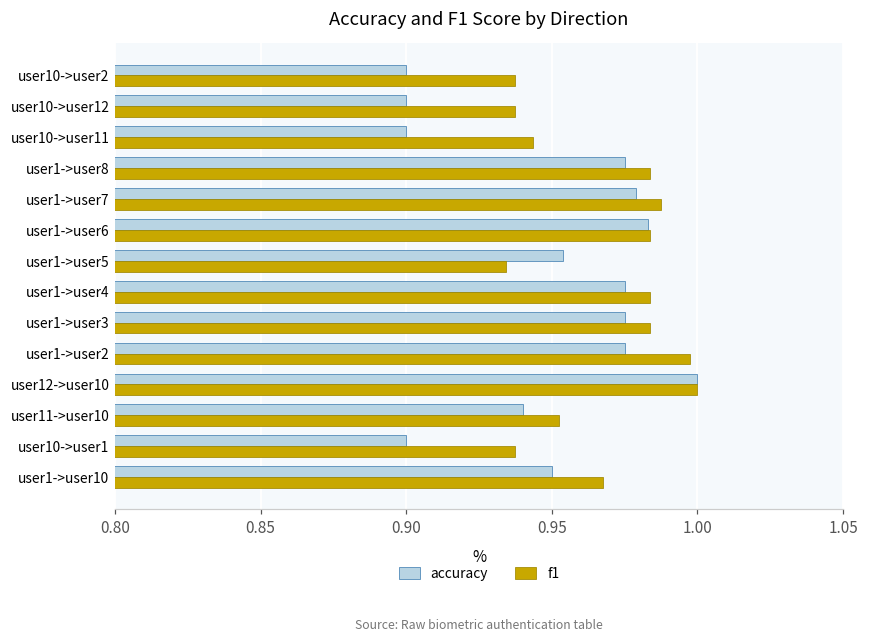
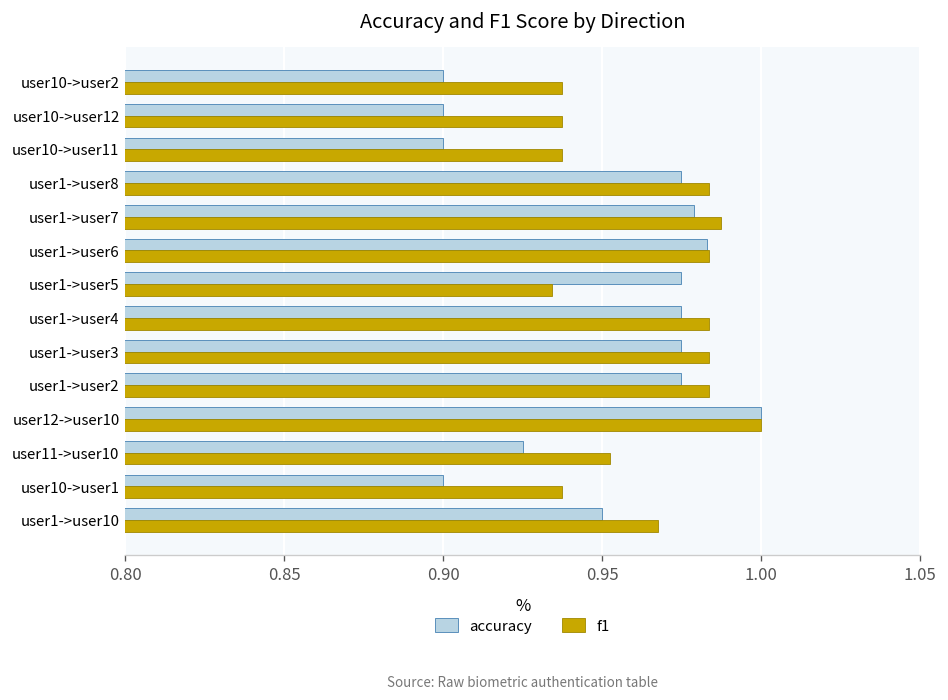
f1, user10->user11: 0.944 -> 0.938
accuracy, user1->user5: 0.954 -> 0.975
f1, user1->user2: 0.998 -> 0.984
accuracy, user11->user10: 0.940 -> 0.925
